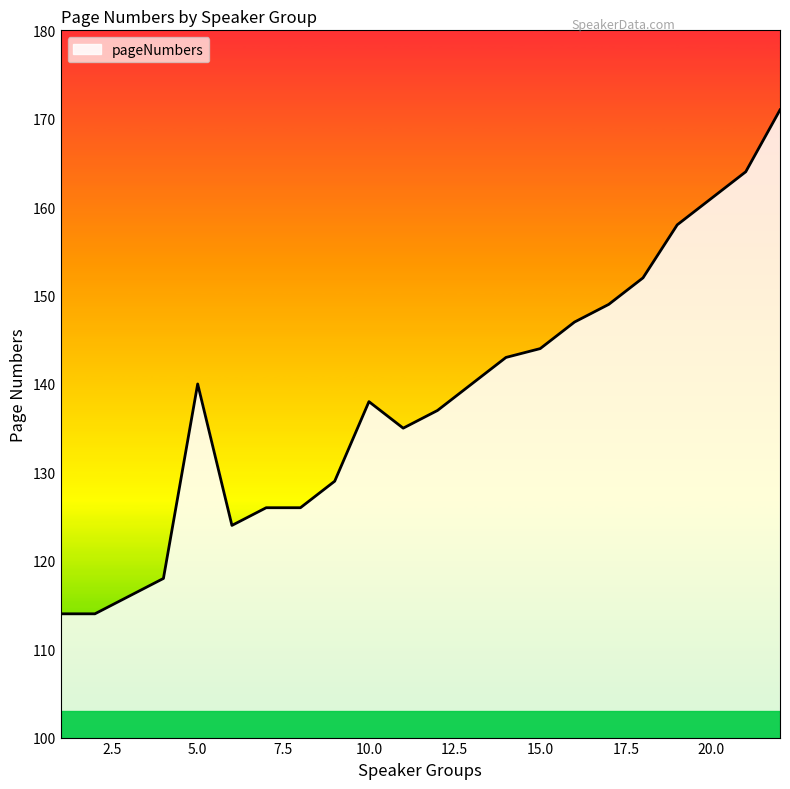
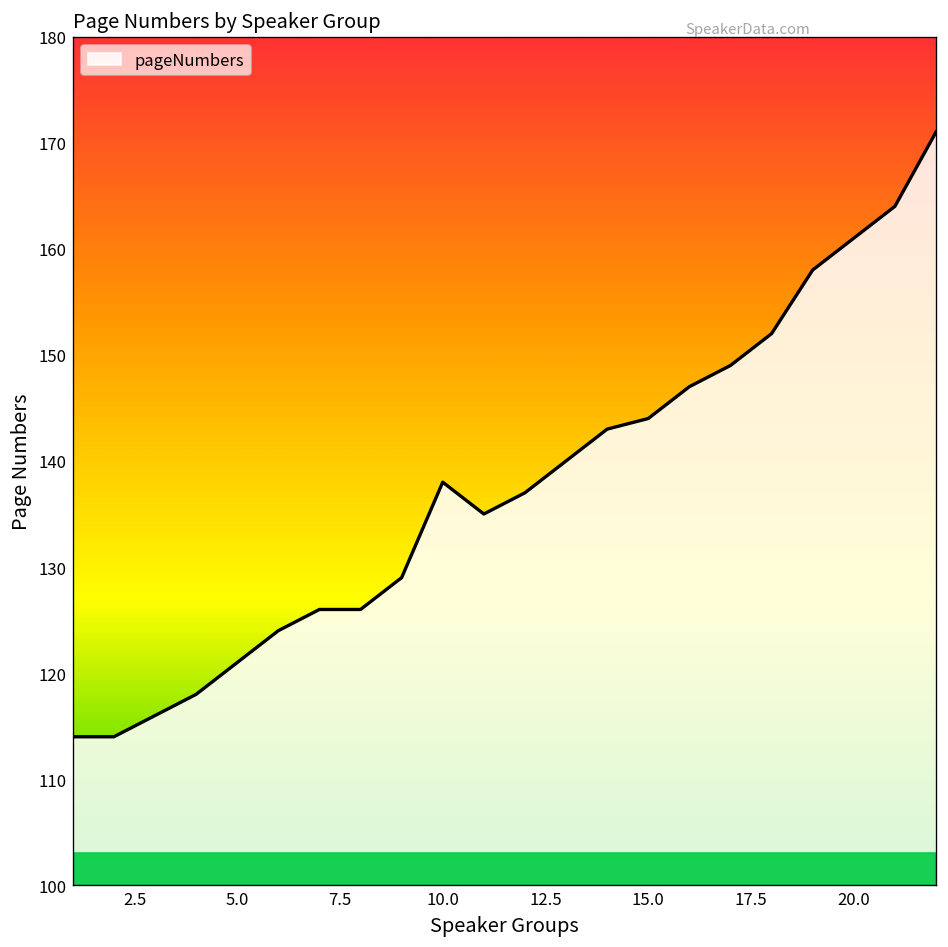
5.0: 140 -> 121
